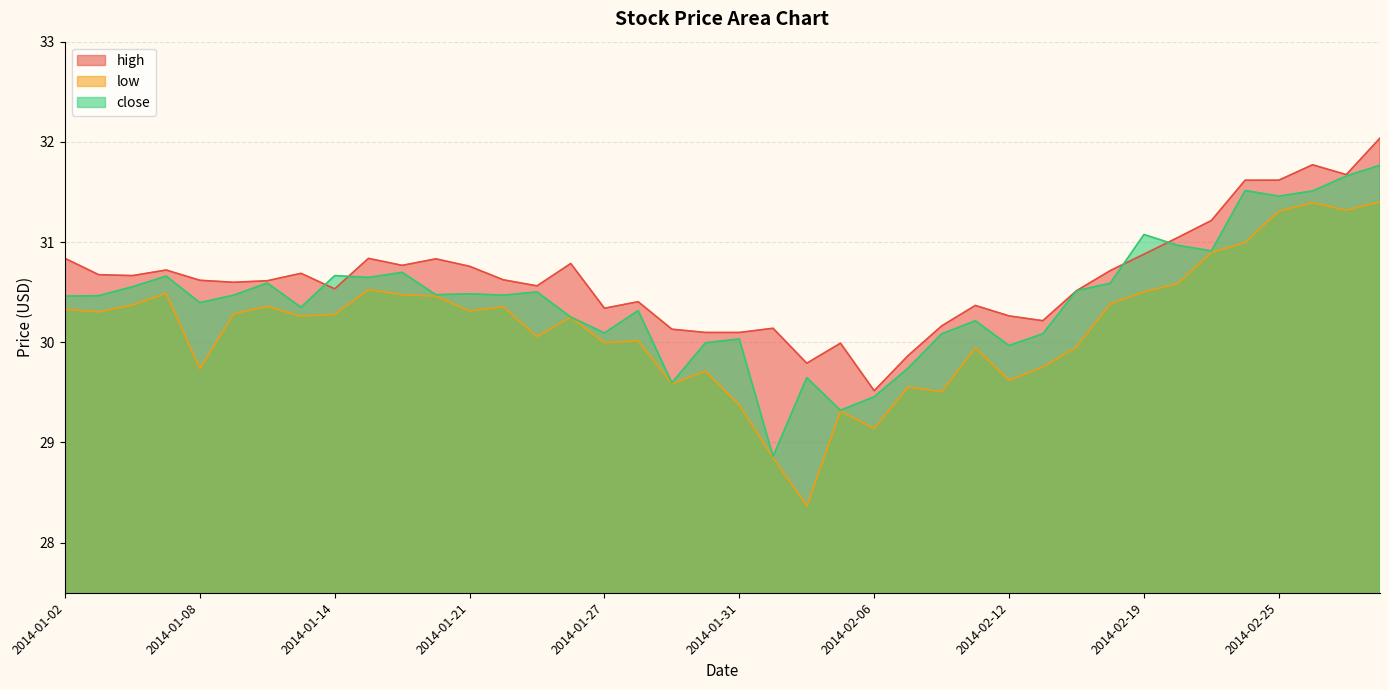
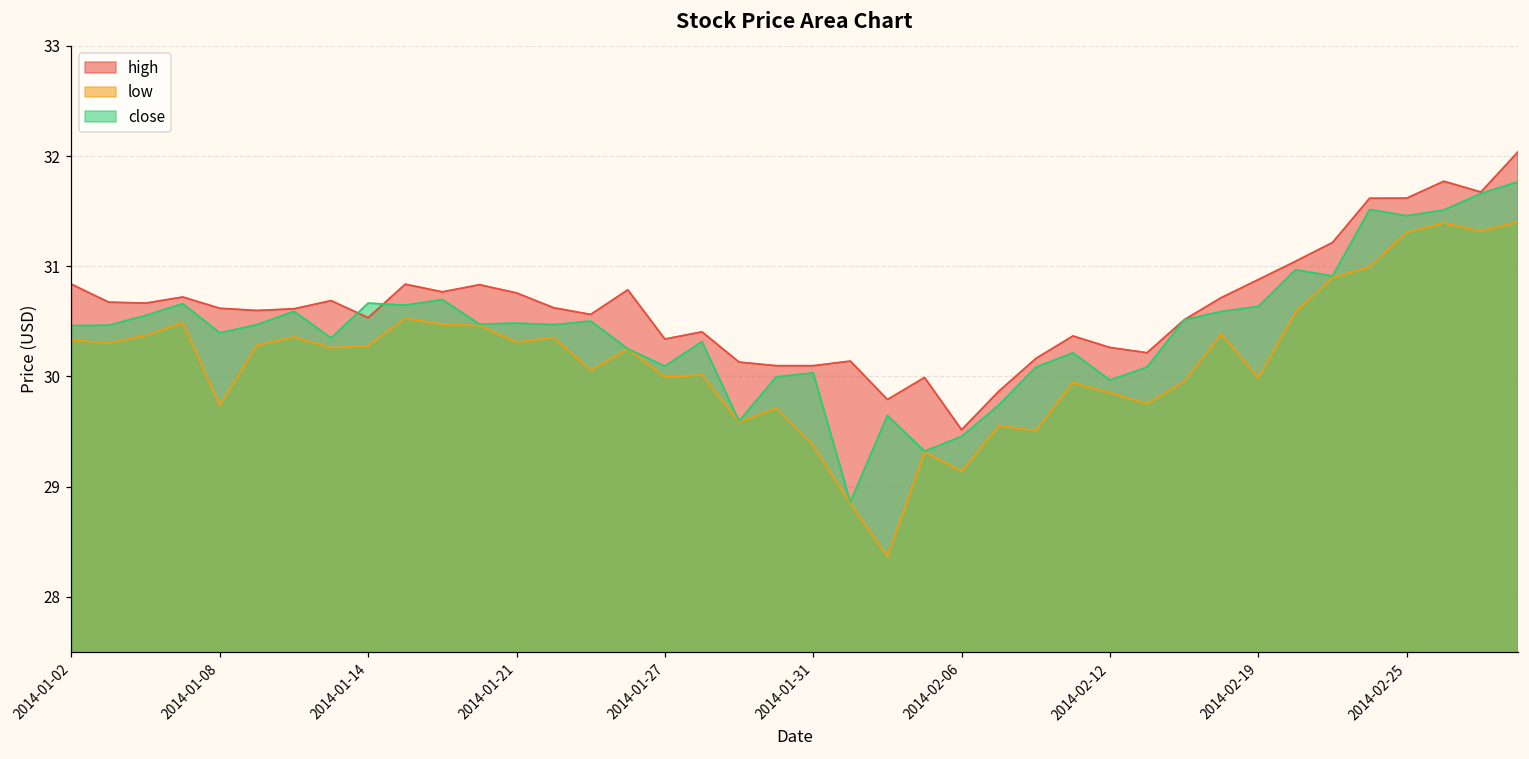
low, 2014-02-12: 29.62 -> 29.85
low, 2014-02-19: 30.50 -> 29.99
close, 2014-02-19: 31.08 -> 30.64
